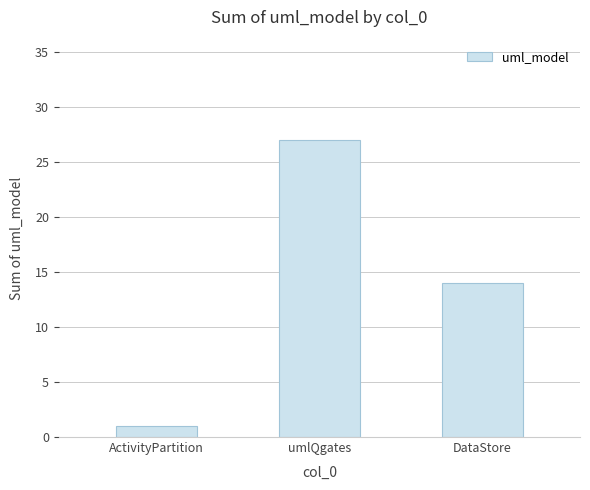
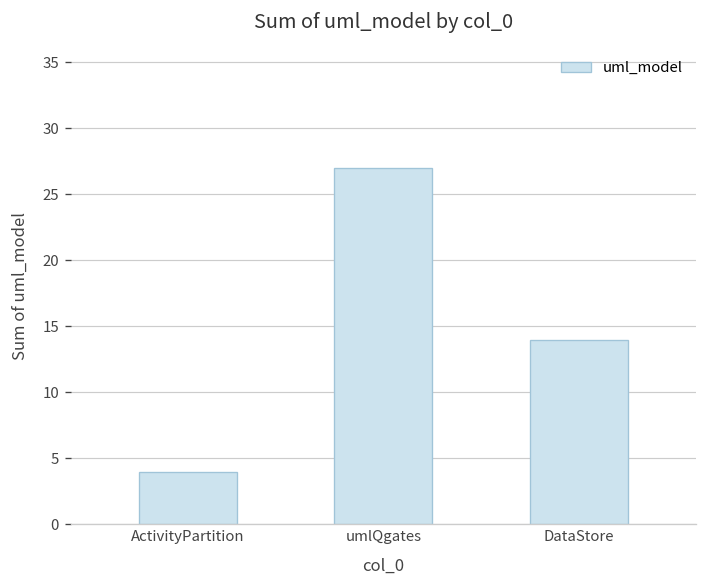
ActivityPartition: 1 -> 4
